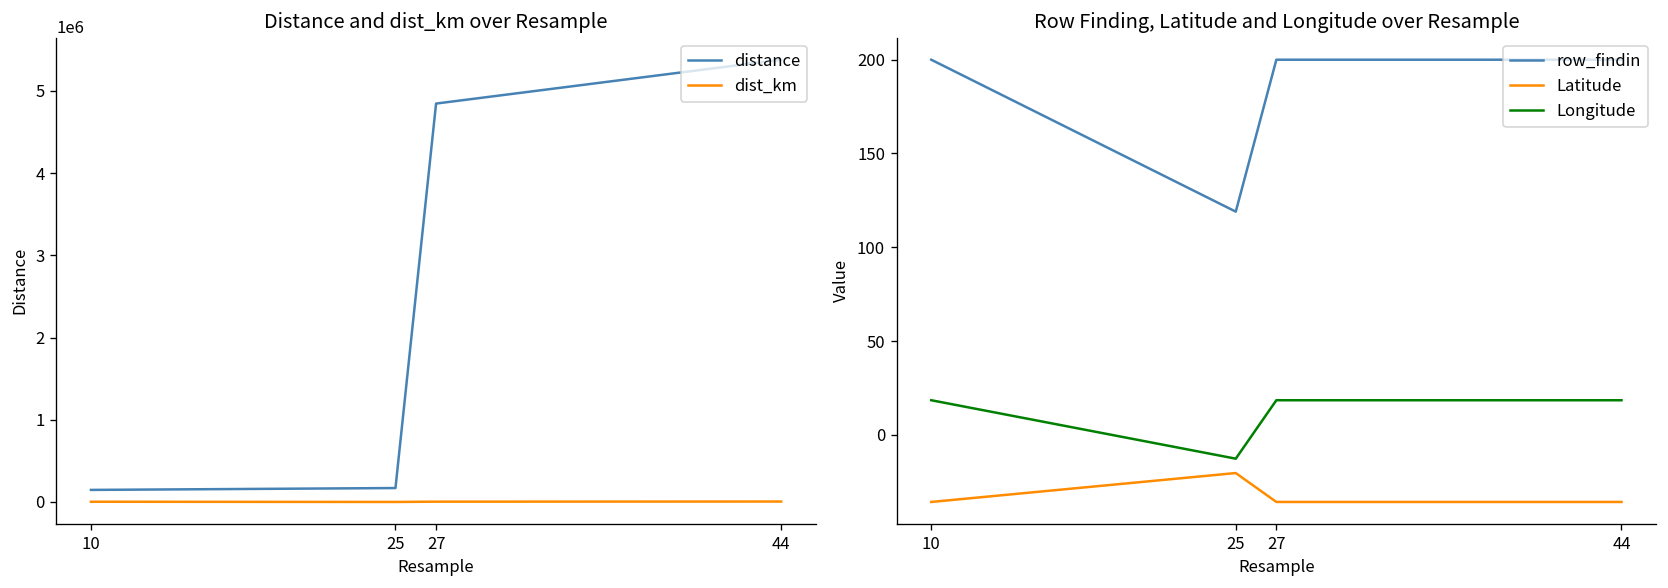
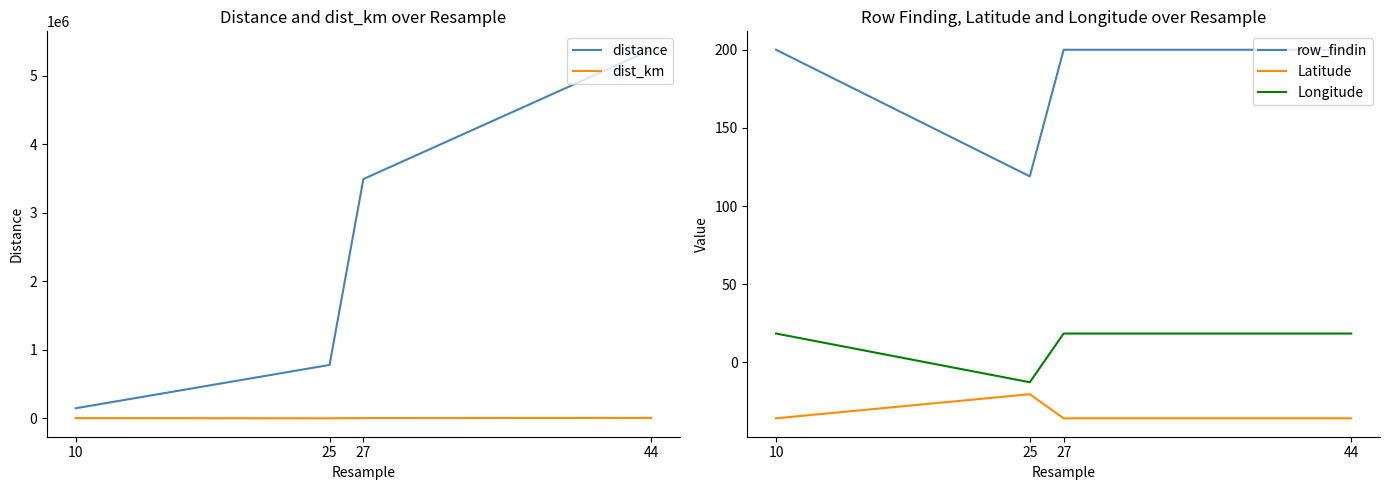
Distance and dist_km over Resample, distance, 25: 200000 -> 800000
Distance and dist_km over Resample, distance, 27: 4800000 -> 3500000
